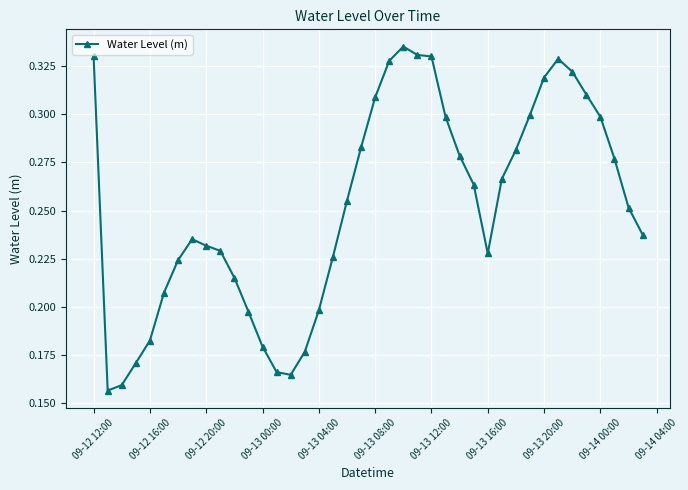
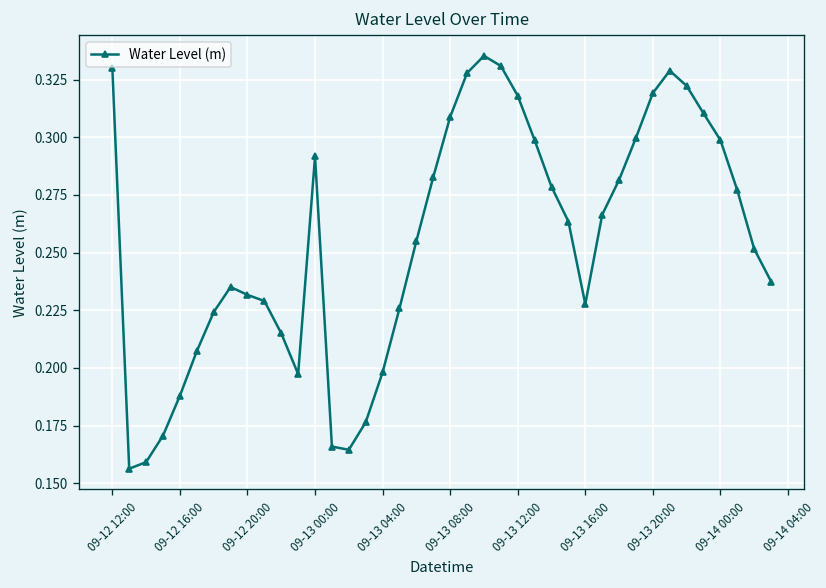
09-12 16:00: 0.182 -> 0.188
09-13 00:00: 0.179 -> 0.292
09-13 12:00: 0.330 -> 0.318
